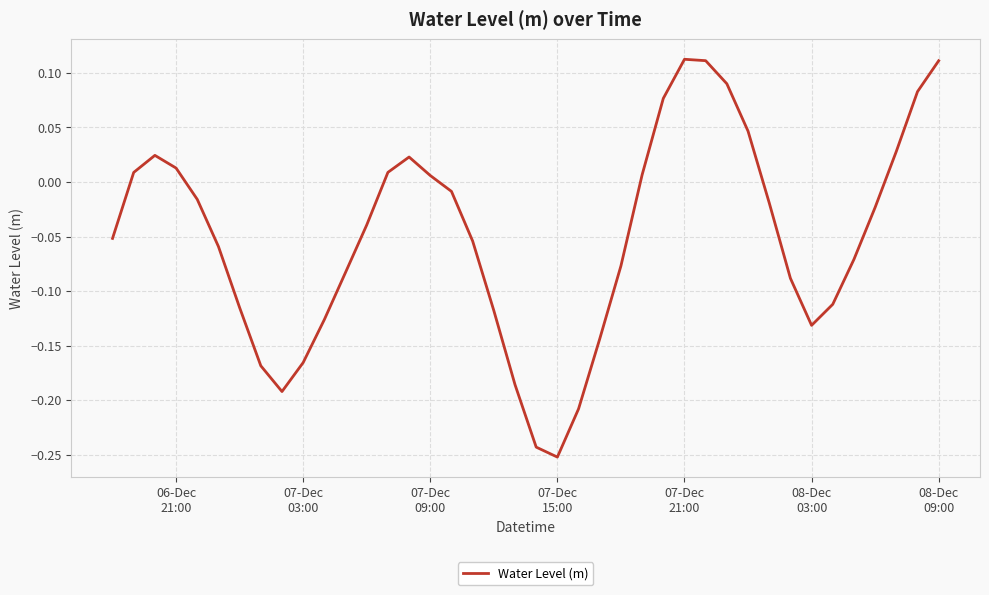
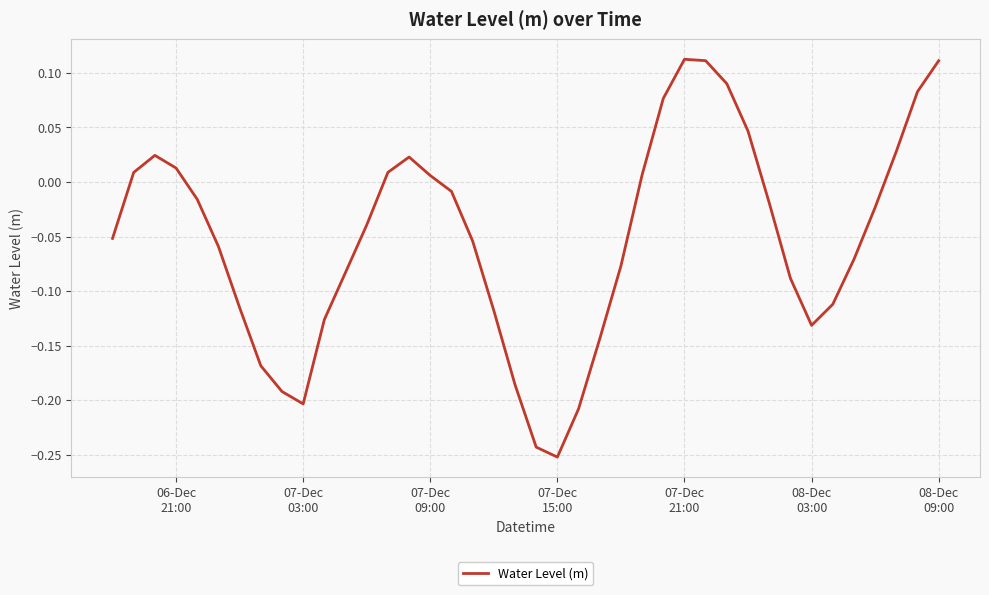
07-Dec 03:00: -0.166 -> -0.204
